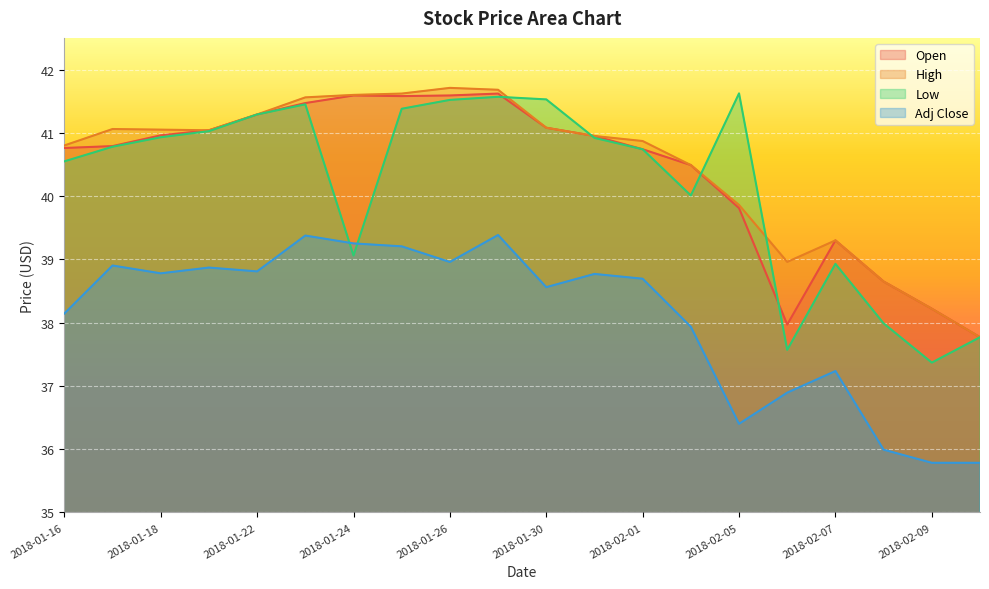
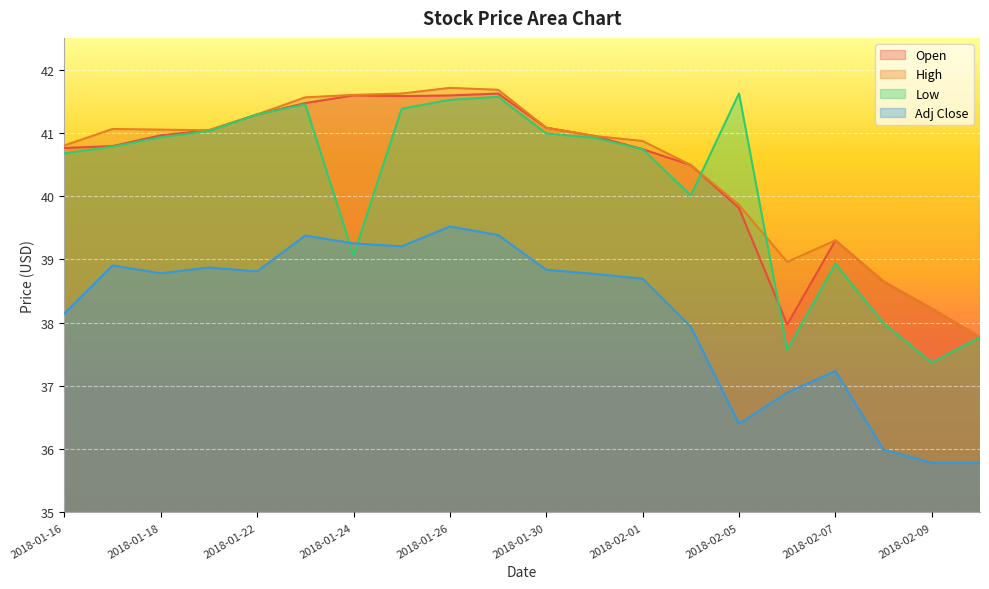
Low, 2018-01-16: 40.5 -> 40.7
Adj Close, 2018-01-26: 39.0 -> 39.5
Low, 2018-01-30: 41.5 -> 41.0
Adj Close, 2018-01-30: 38.6 -> 38.8
